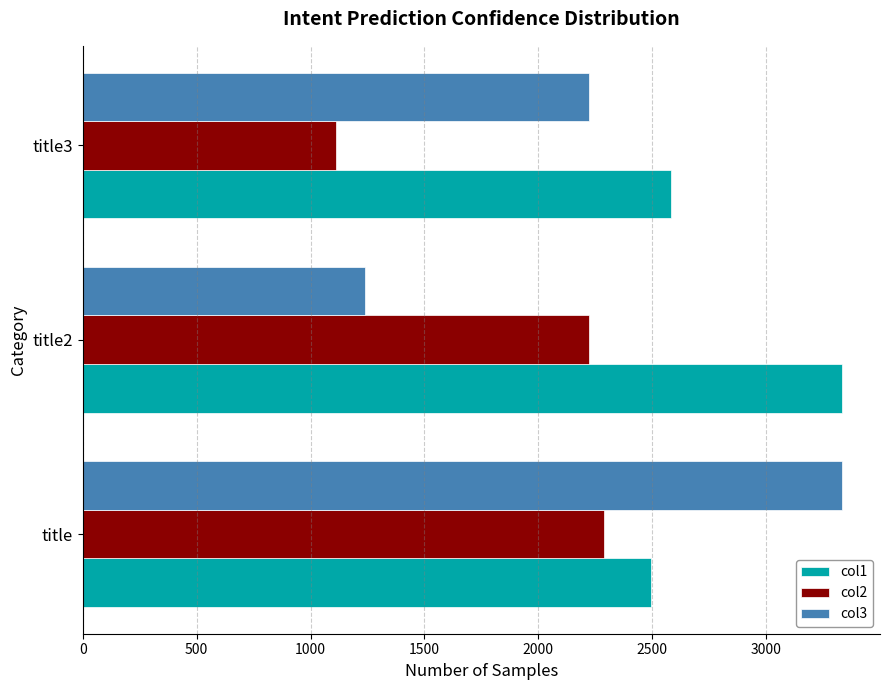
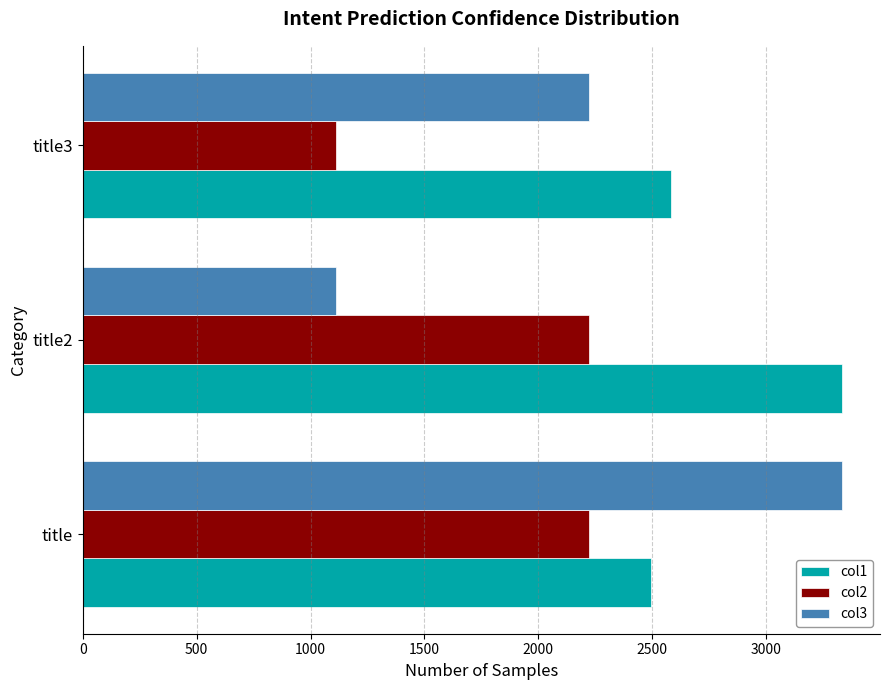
col3, title2: 1240 -> 1110
col2, title: 2290 -> 2220
